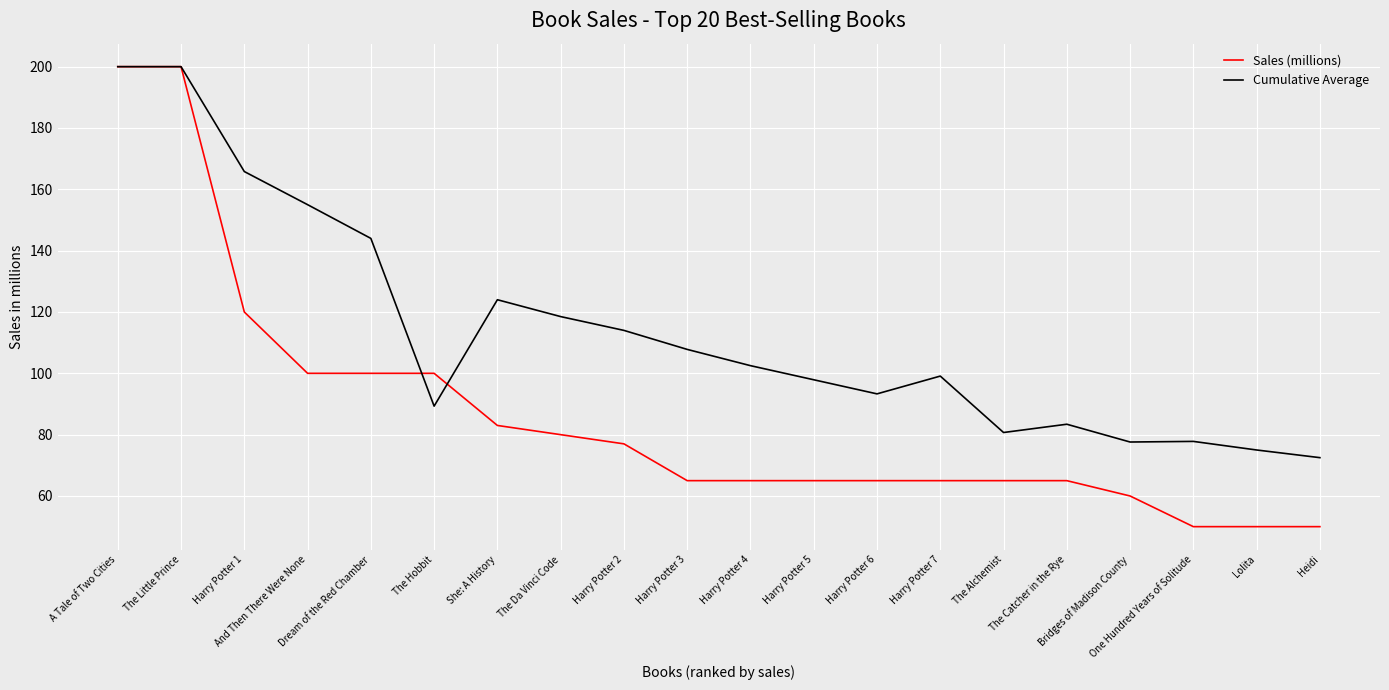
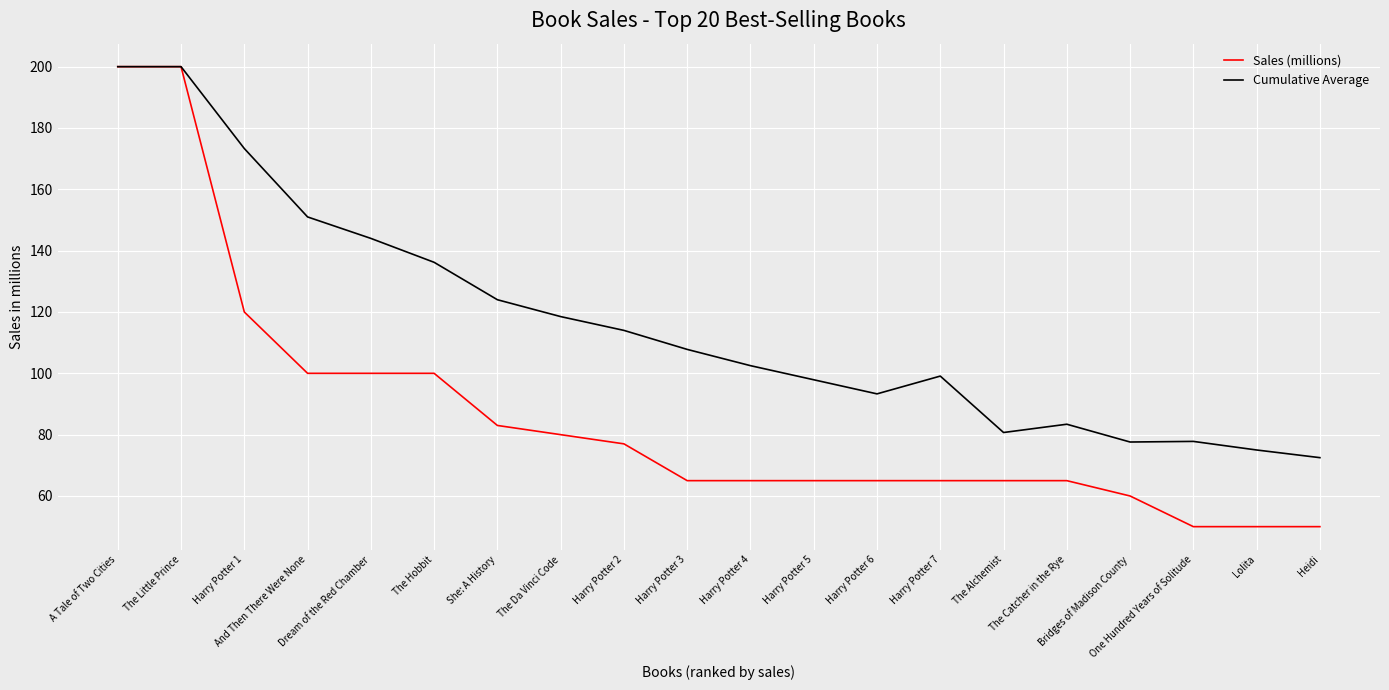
Cumulative Average, Harry Potter 1: 166 -> 173
Cumulative Average, And Then There Were None: 155 -> 151
Cumulative Average, The Hobbit: 89 -> 136
